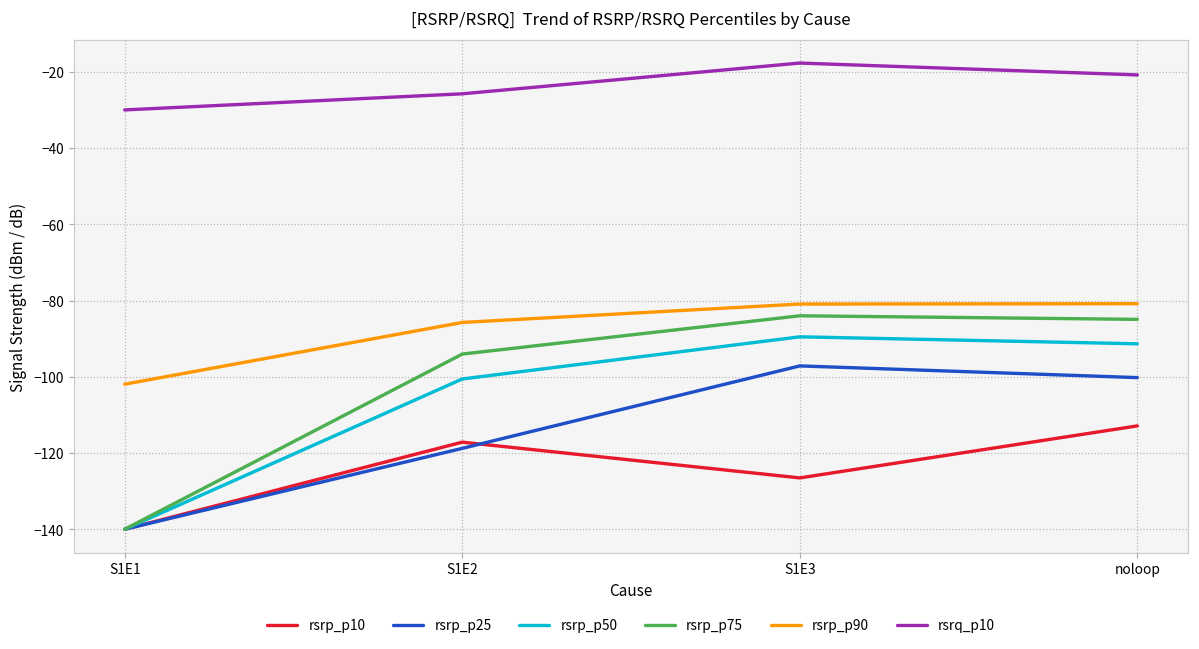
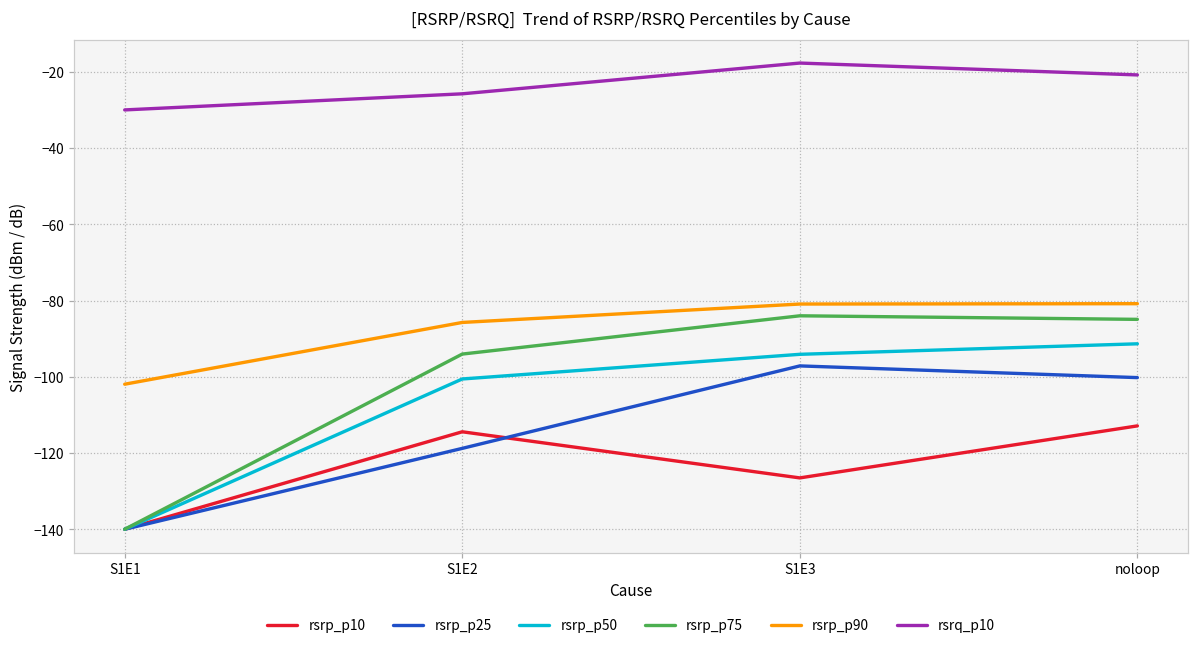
rsrp_p10, S1E2: -117 -> -114
rsrp_p50, S1E3: -90 -> -94
